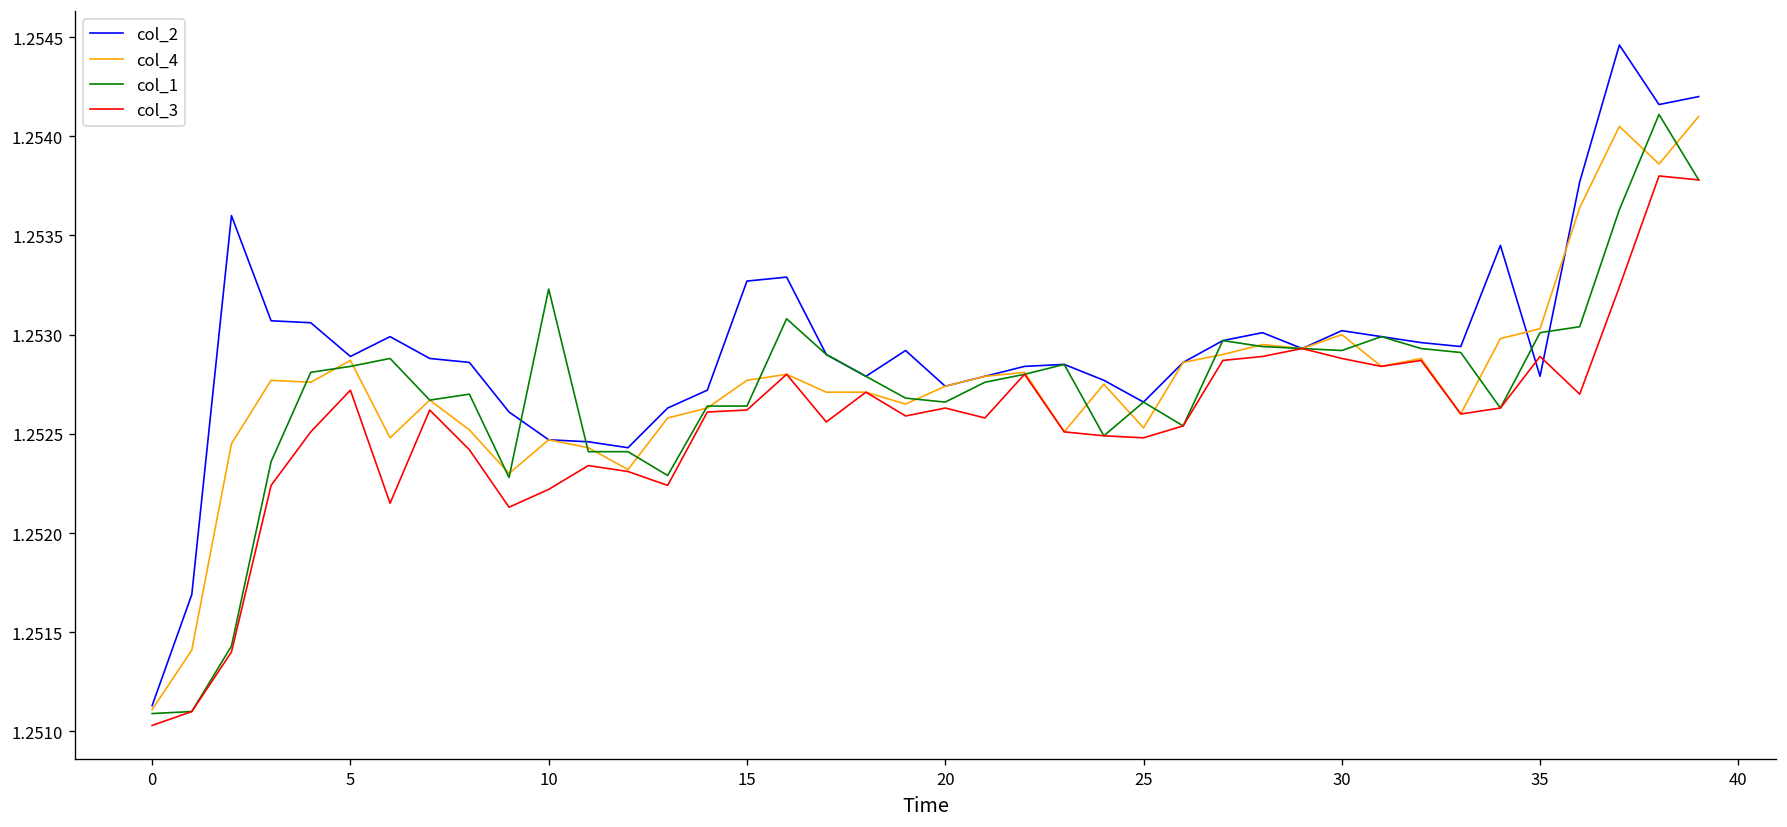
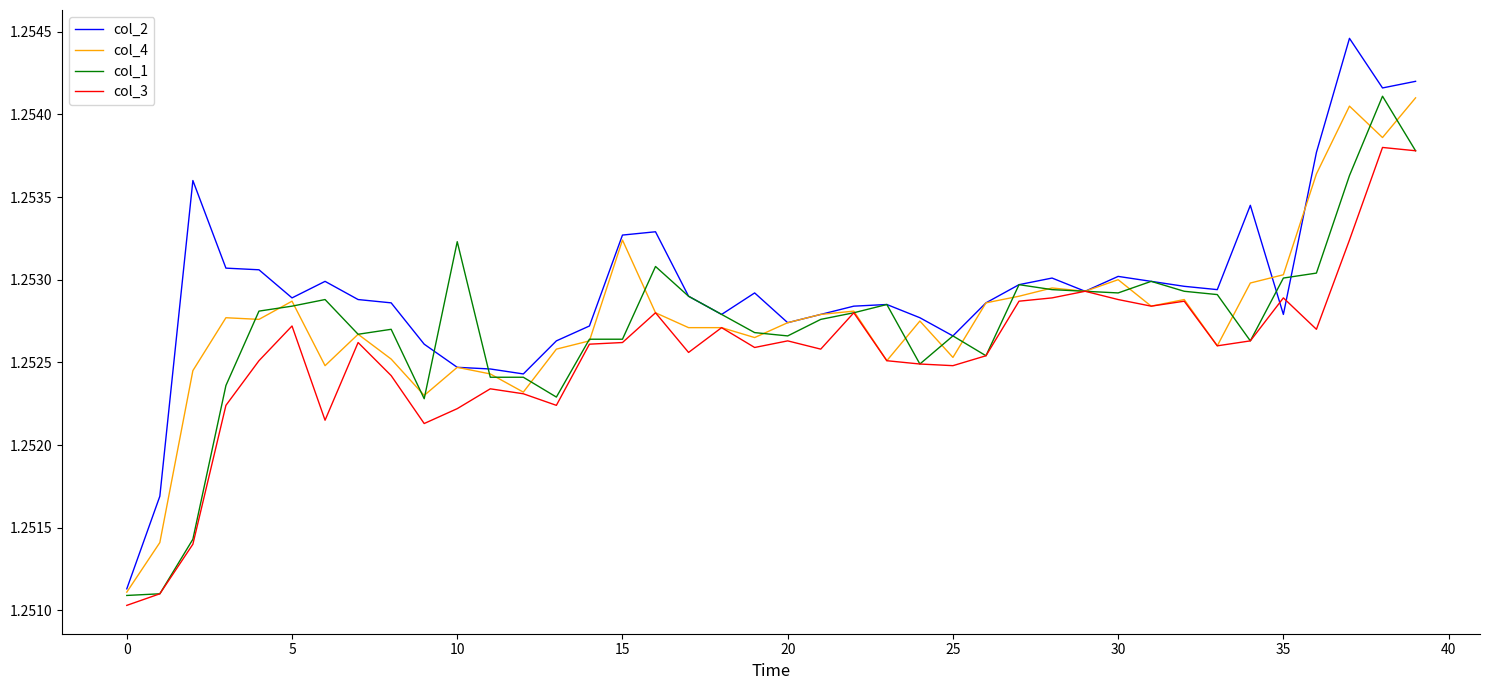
col_4, 15: 1.25277 -> 1.25324
